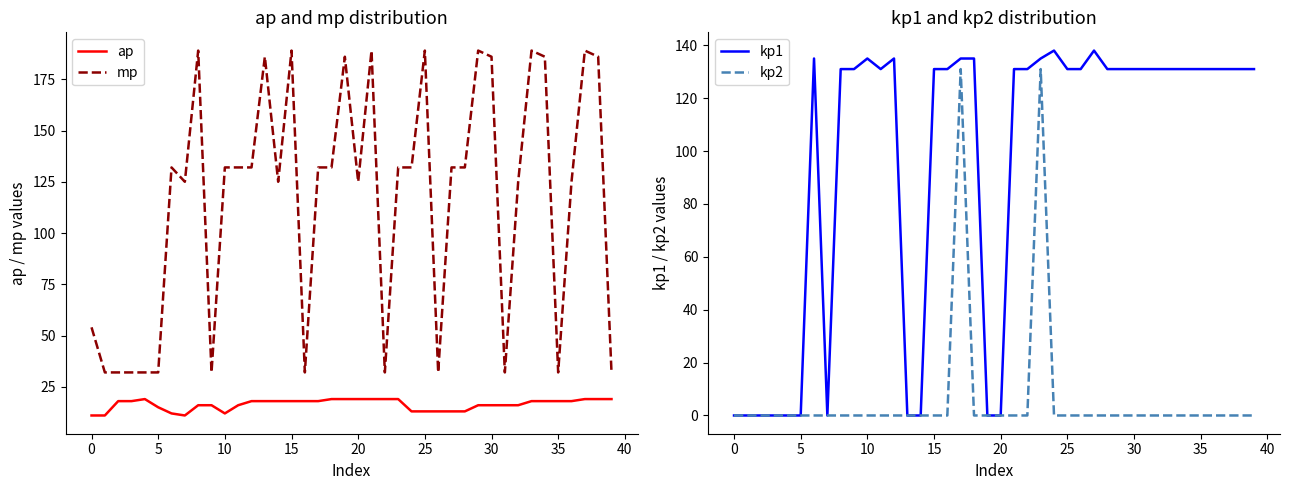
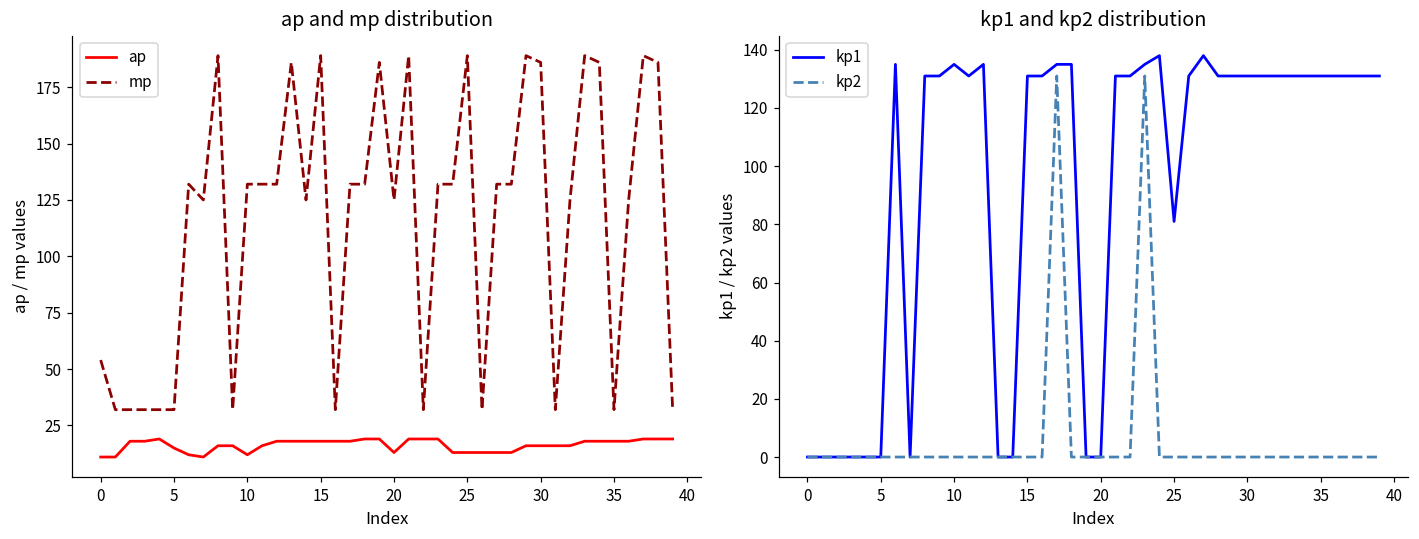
ap and mp distribution, ap, 20: 19 -> 13
kp1 and kp2 distribution, kp1, 25: 131 -> 81
